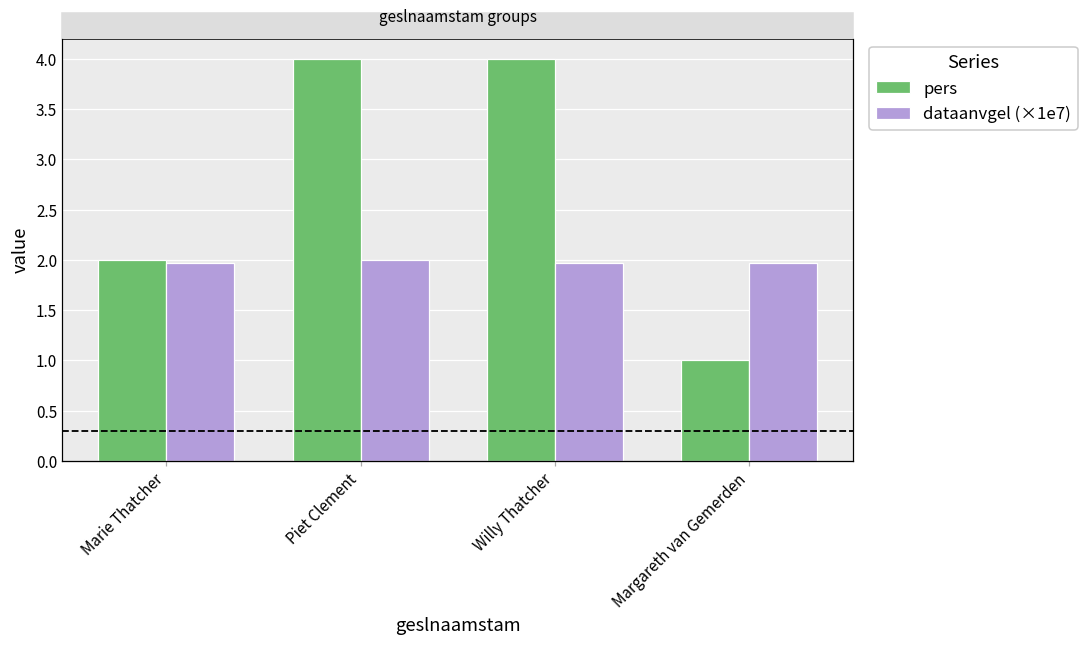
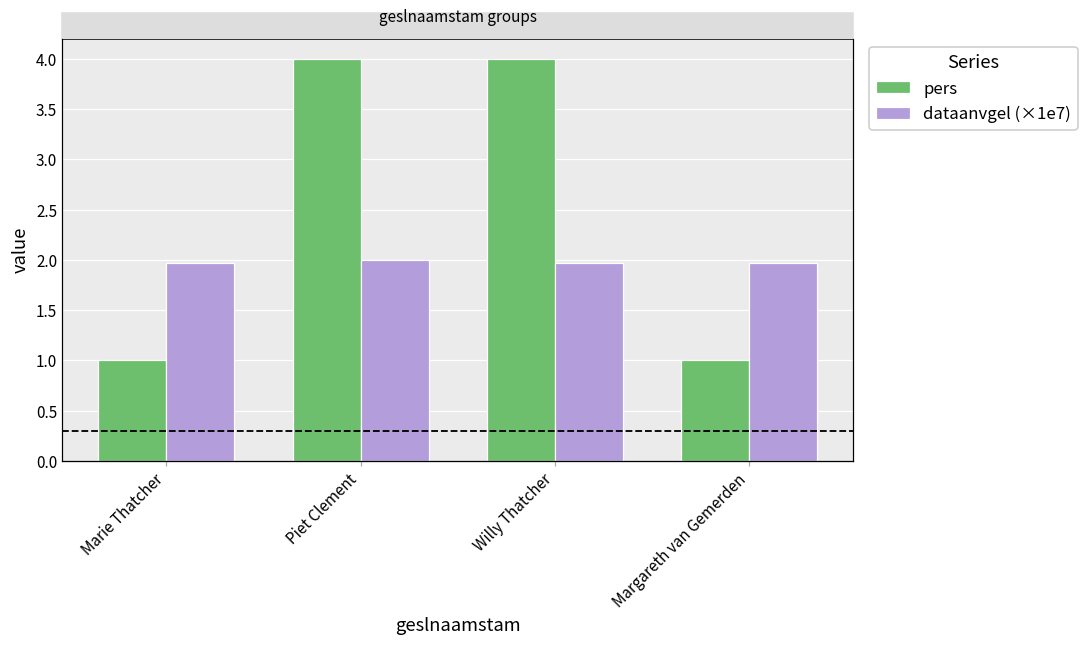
pers, Marie Thatcher: 2 -> 1
